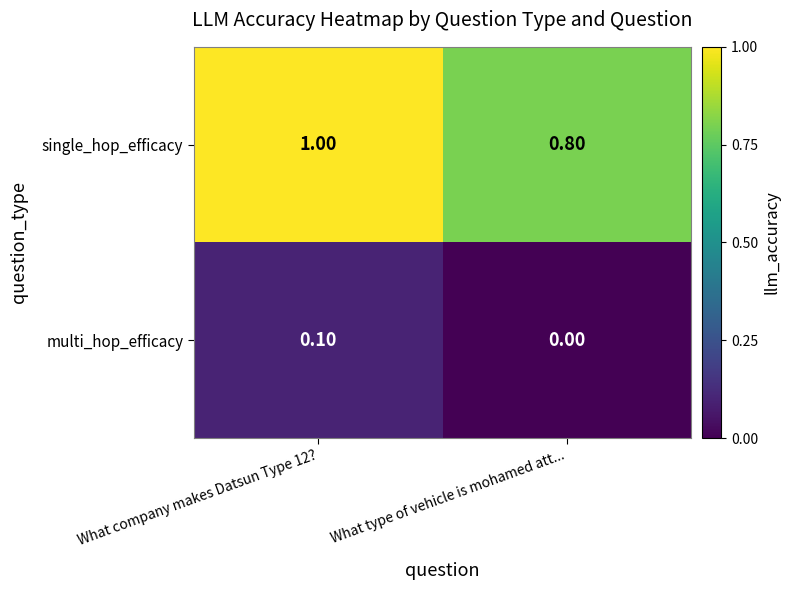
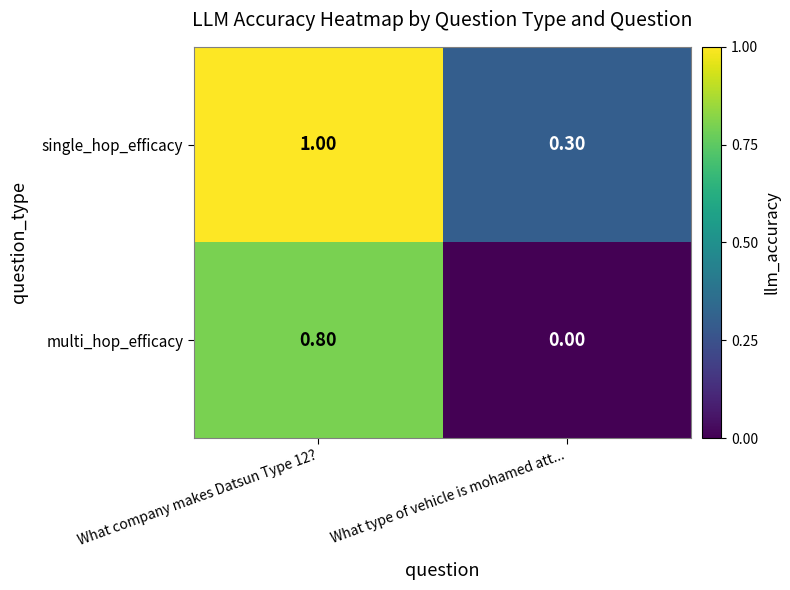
single_hop_efficacy, What type of vehicle is mohamed att...: 0.80 -> 0.30
multi_hop_efficacy, What company makes Datsun Type 12?: 0.10 -> 0.80
